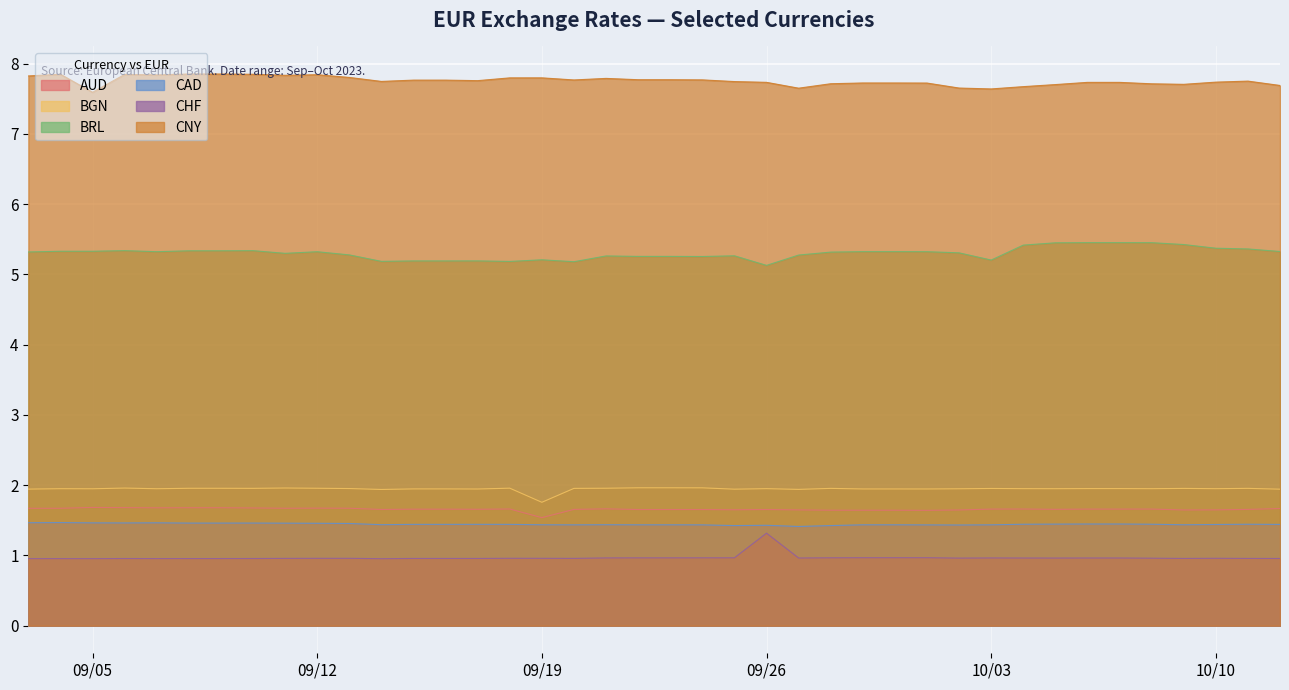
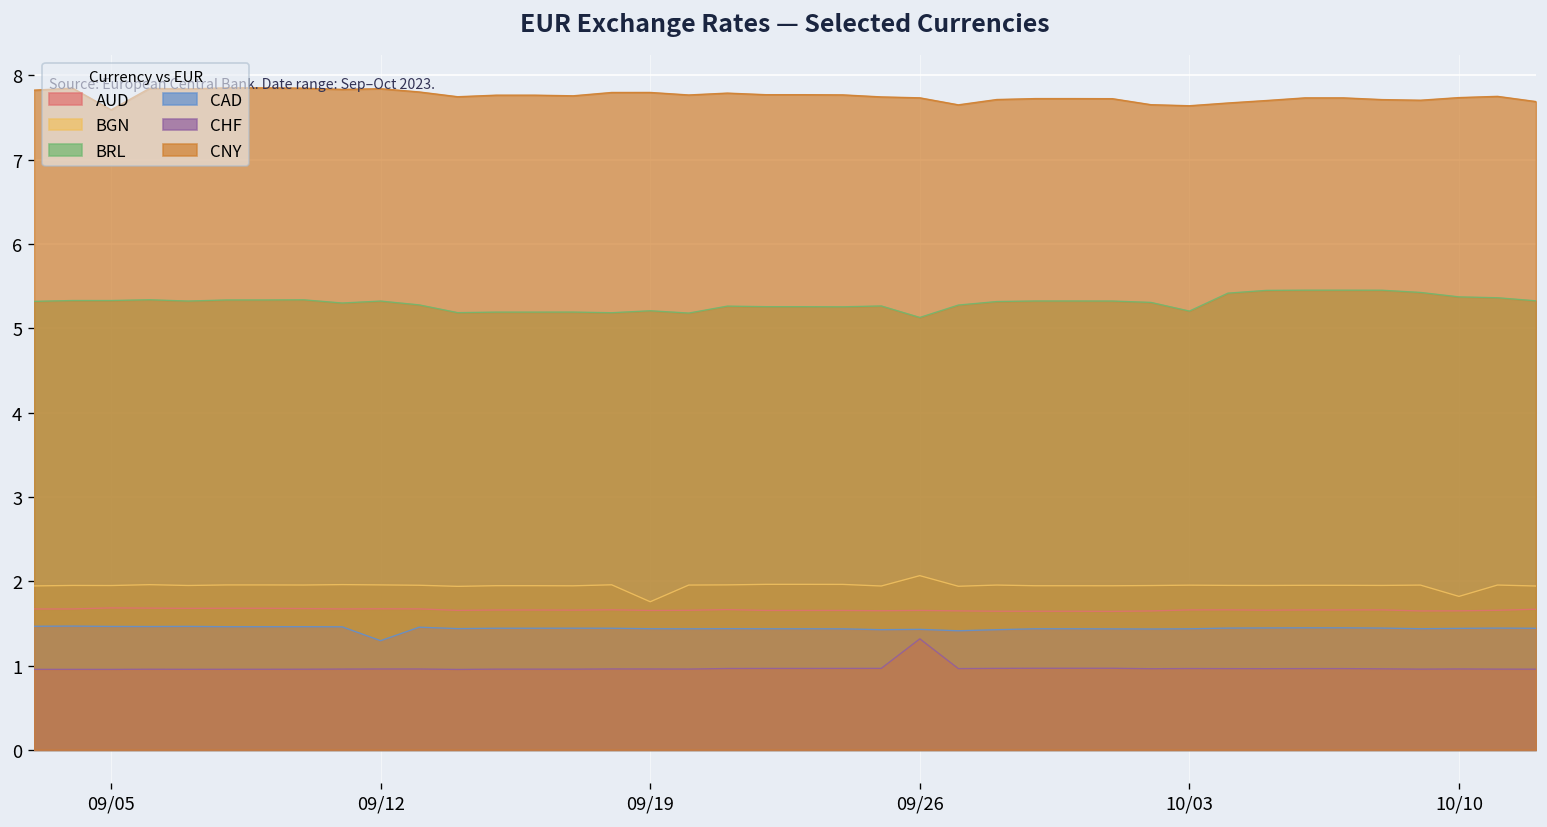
CAD, 09/12: 1.5 -> 1.3
AUD, 09/19: 1.5 -> 1.7
BGN, 09/26: 2.0 -> 2.1
BGN, 10/10: 1.9 -> 1.8
